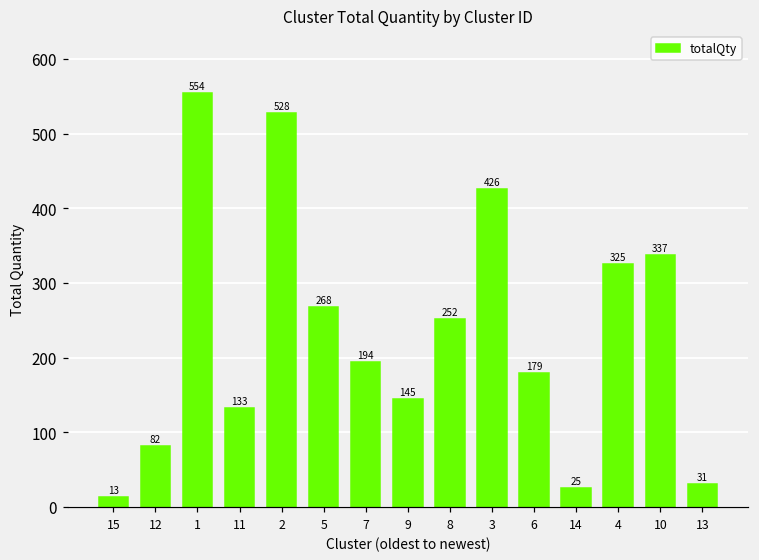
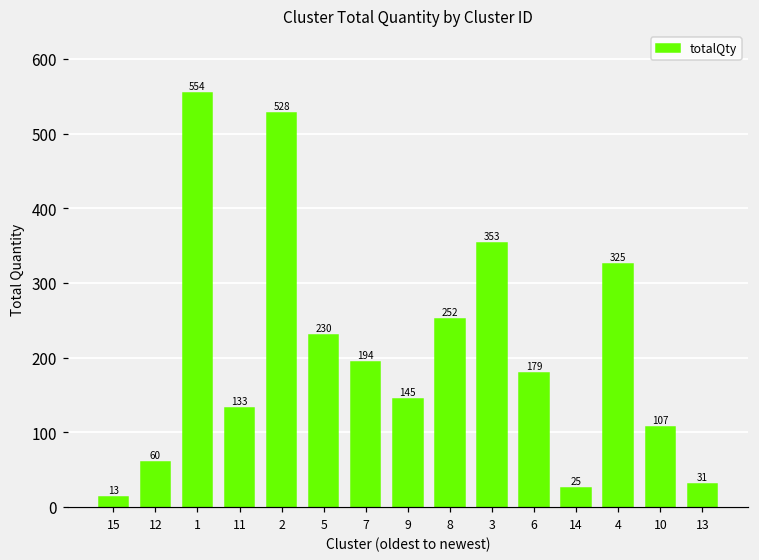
12: 82 -> 60
5: 268 -> 230
3: 426 -> 353
10: 337 -> 107
